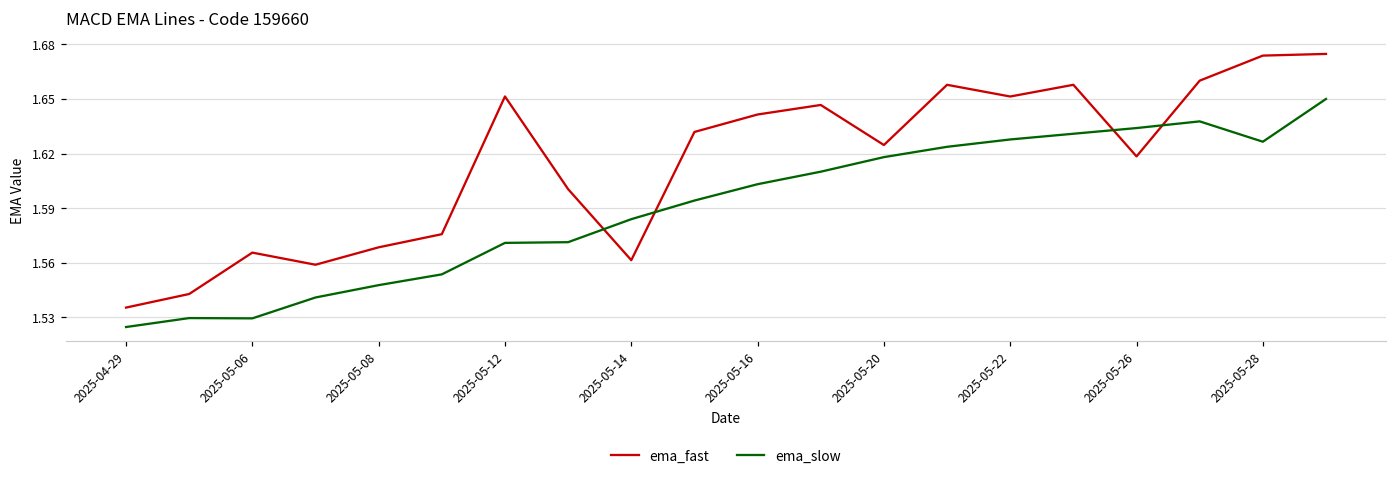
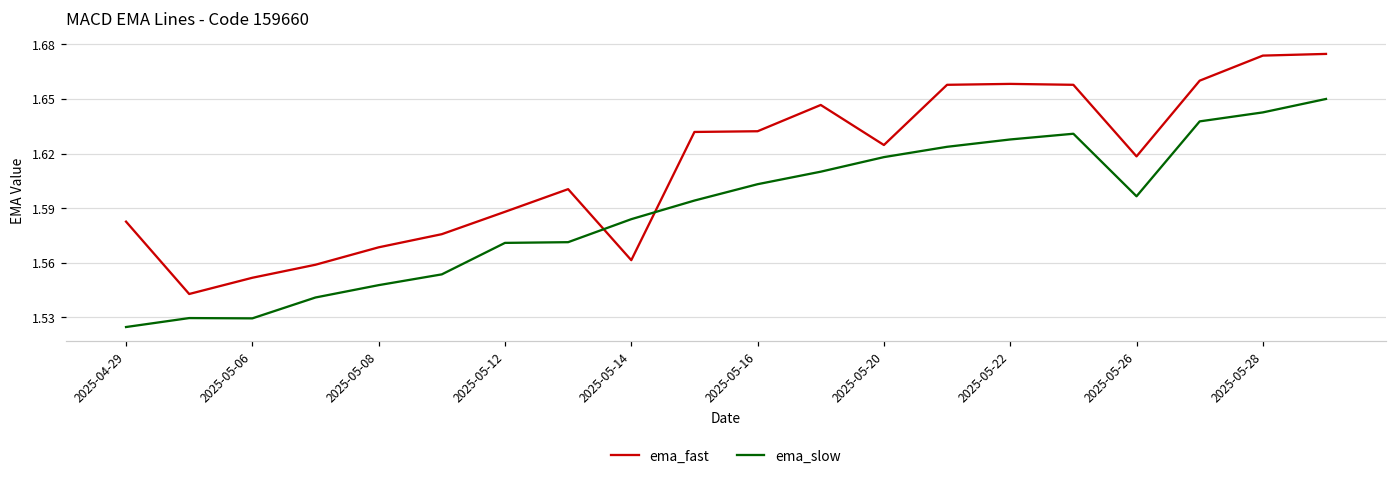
ema_fast, 2025-04-29: 1.535 -> 1.583
ema_fast, 2025-05-06: 1.566 -> 1.552
ema_fast, 2025-05-12: 1.651 -> 1.588
ema_fast, 2025-05-16: 1.641 -> 1.632
ema_fast, 2025-05-22: 1.651 -> 1.658
ema_slow, 2025-05-26: 1.634 -> 1.597
ema_slow, 2025-05-28: 1.627 -> 1.643
